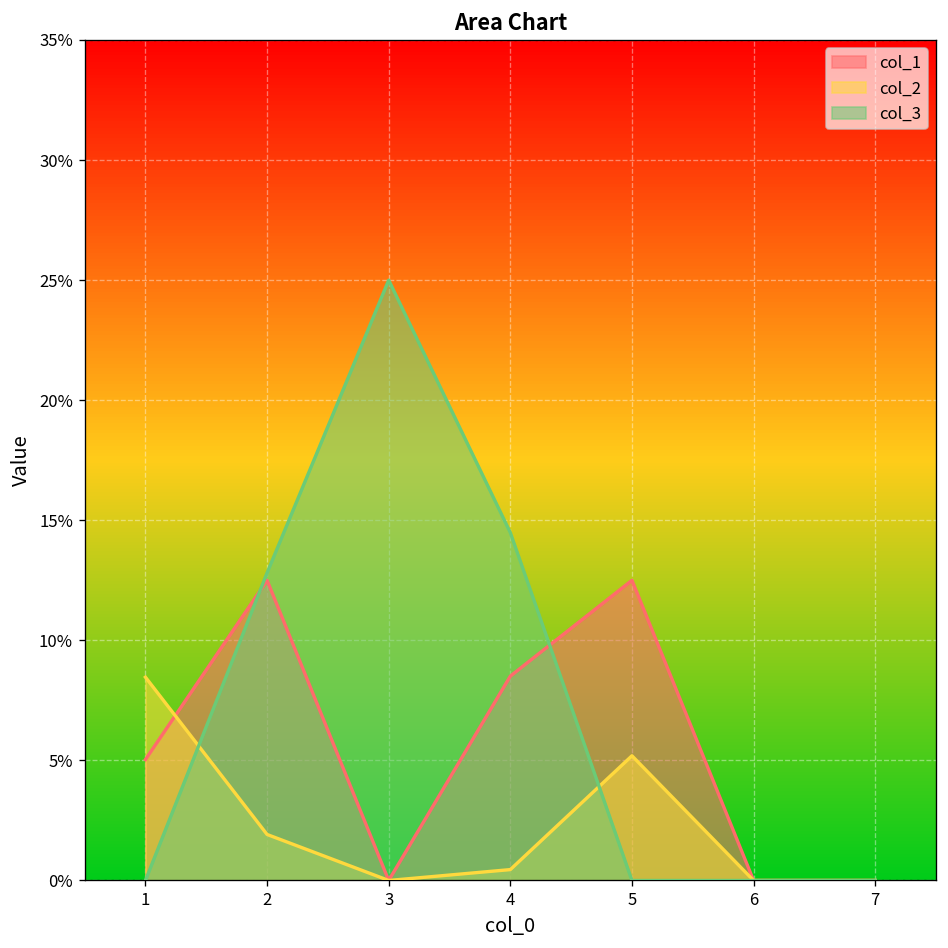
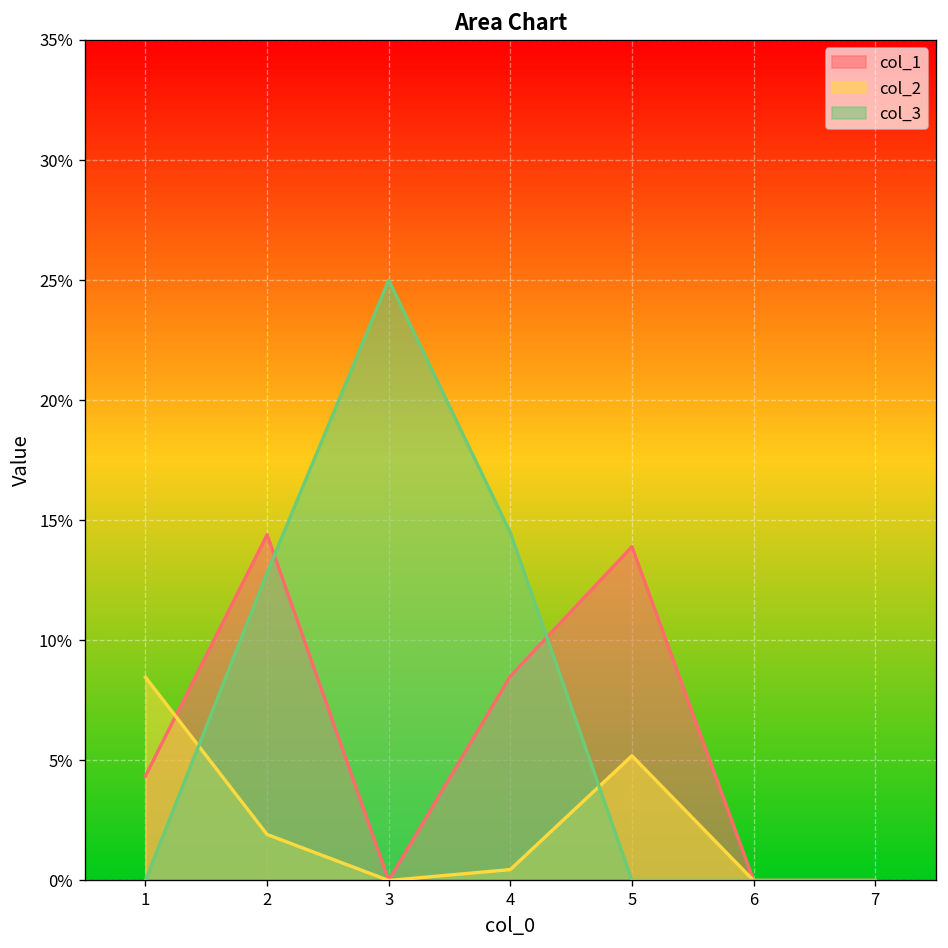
col_1, 1: 5.0% -> 4.3%
col_1, 2: 12.5% -> 14.4%
col_1, 5: 12.5% -> 13.9%
